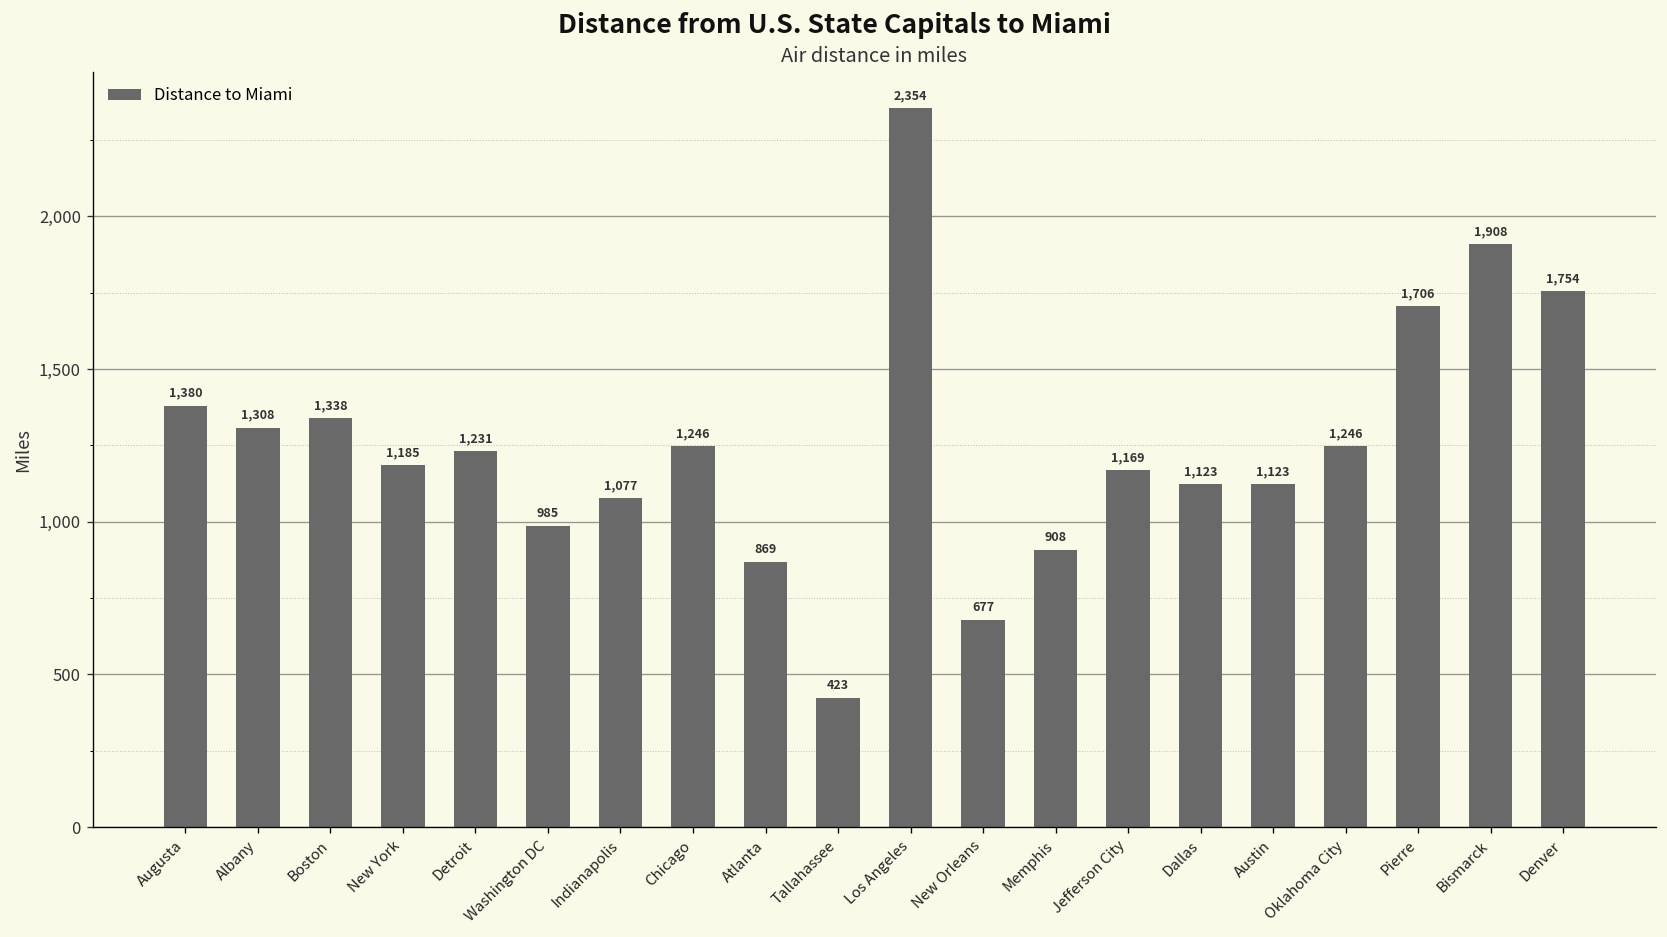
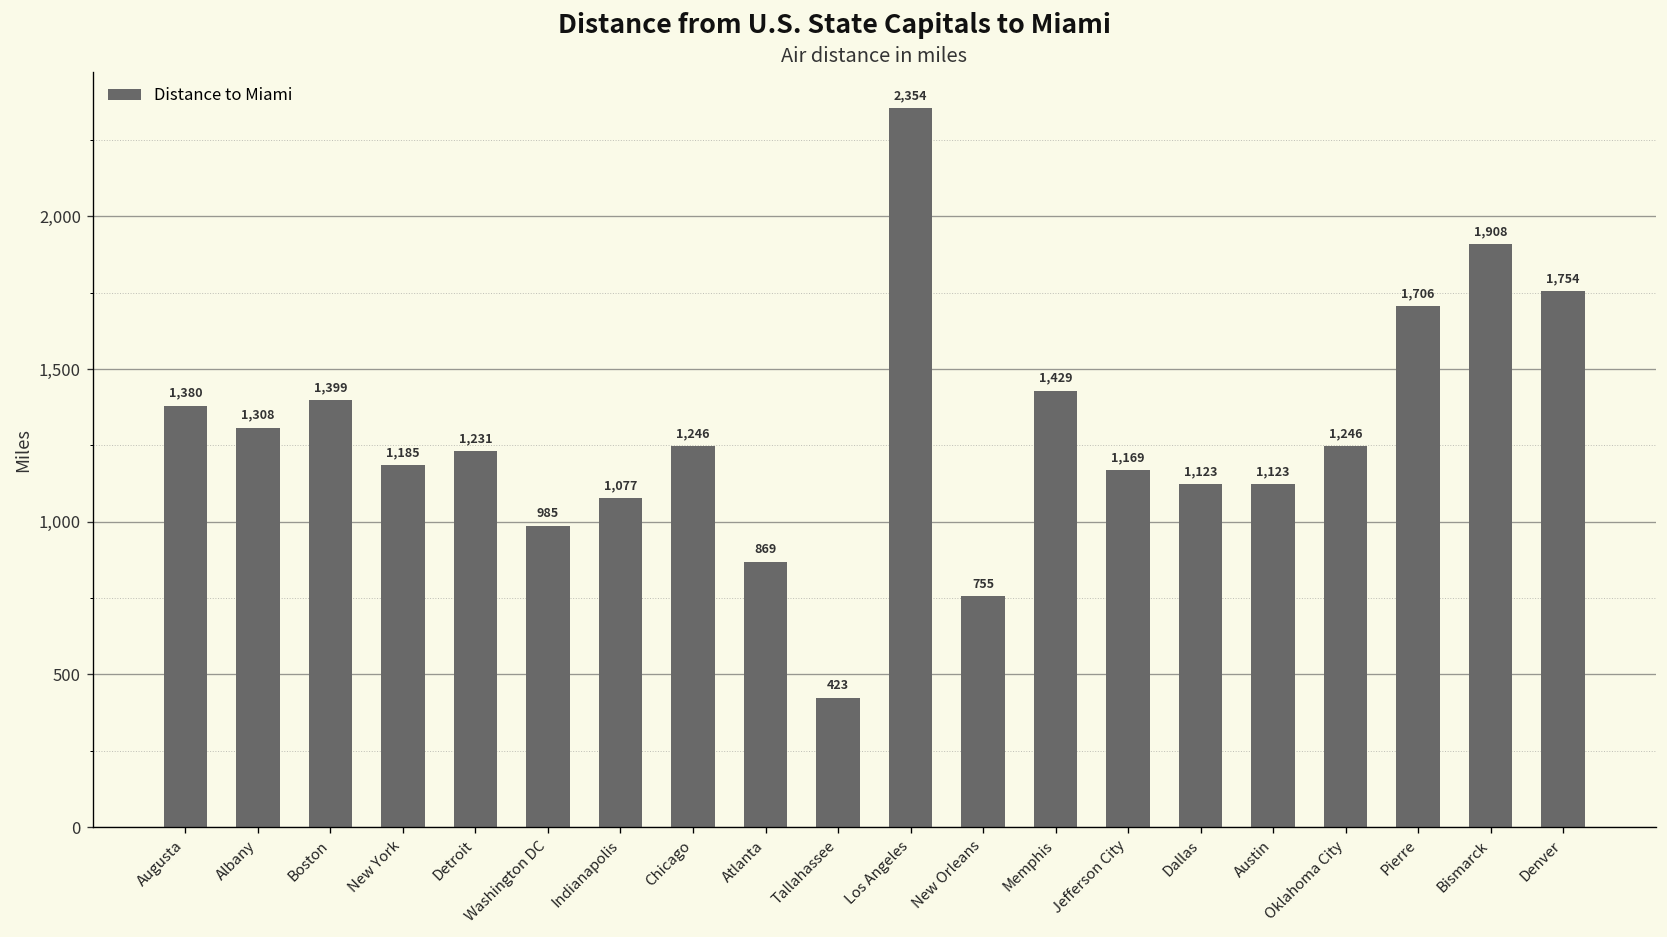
Boston: 1,338 -> 1,399
New Orleans: 677 -> 755
Memphis: 908 -> 1,429
